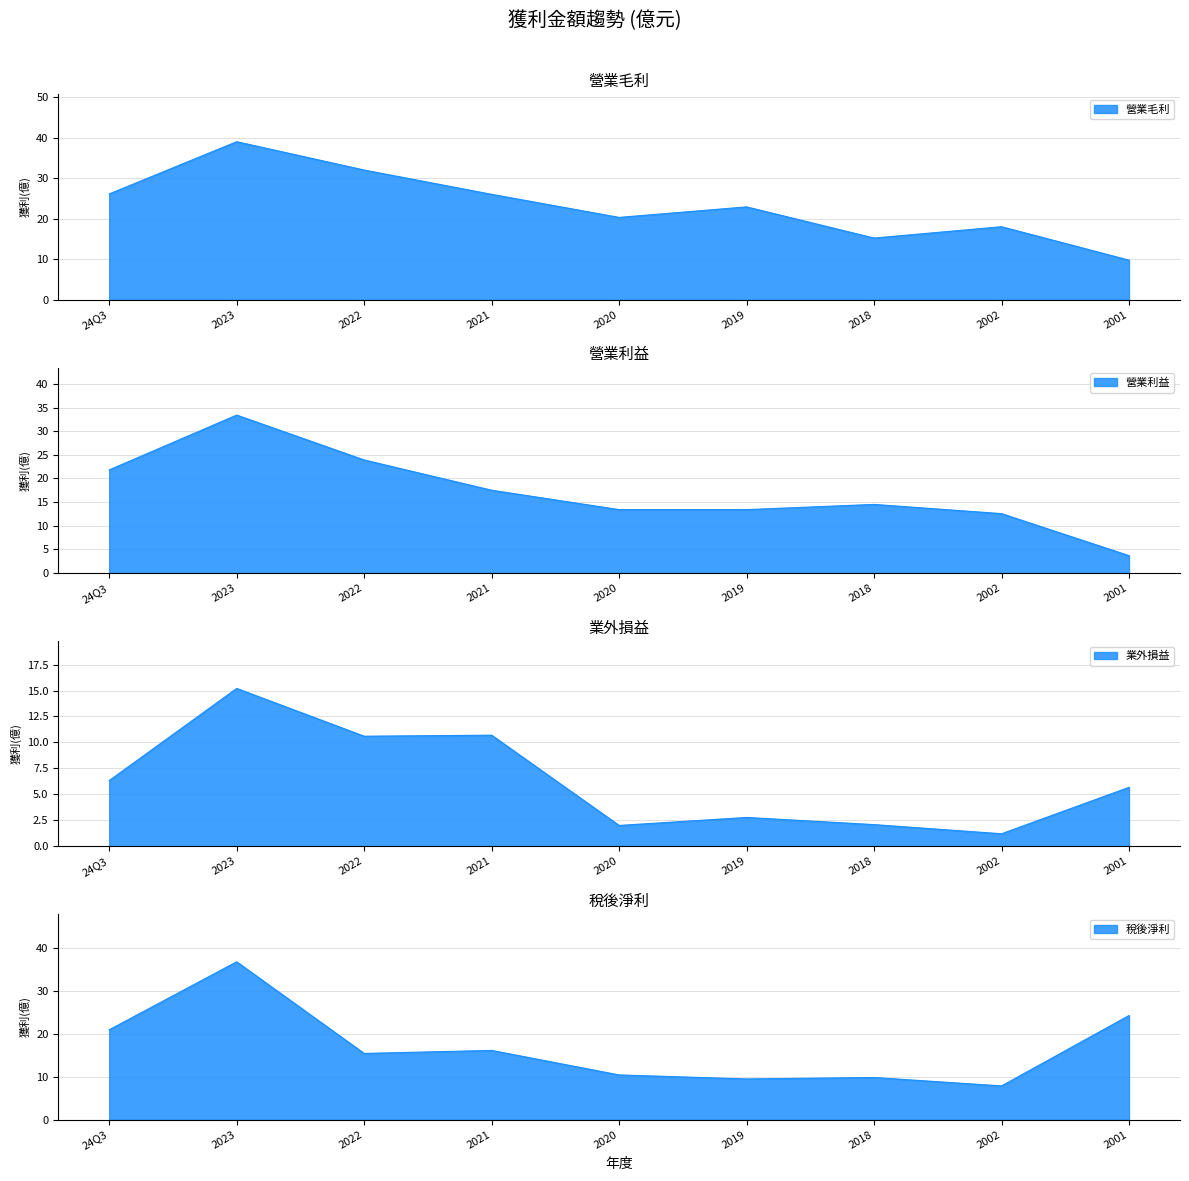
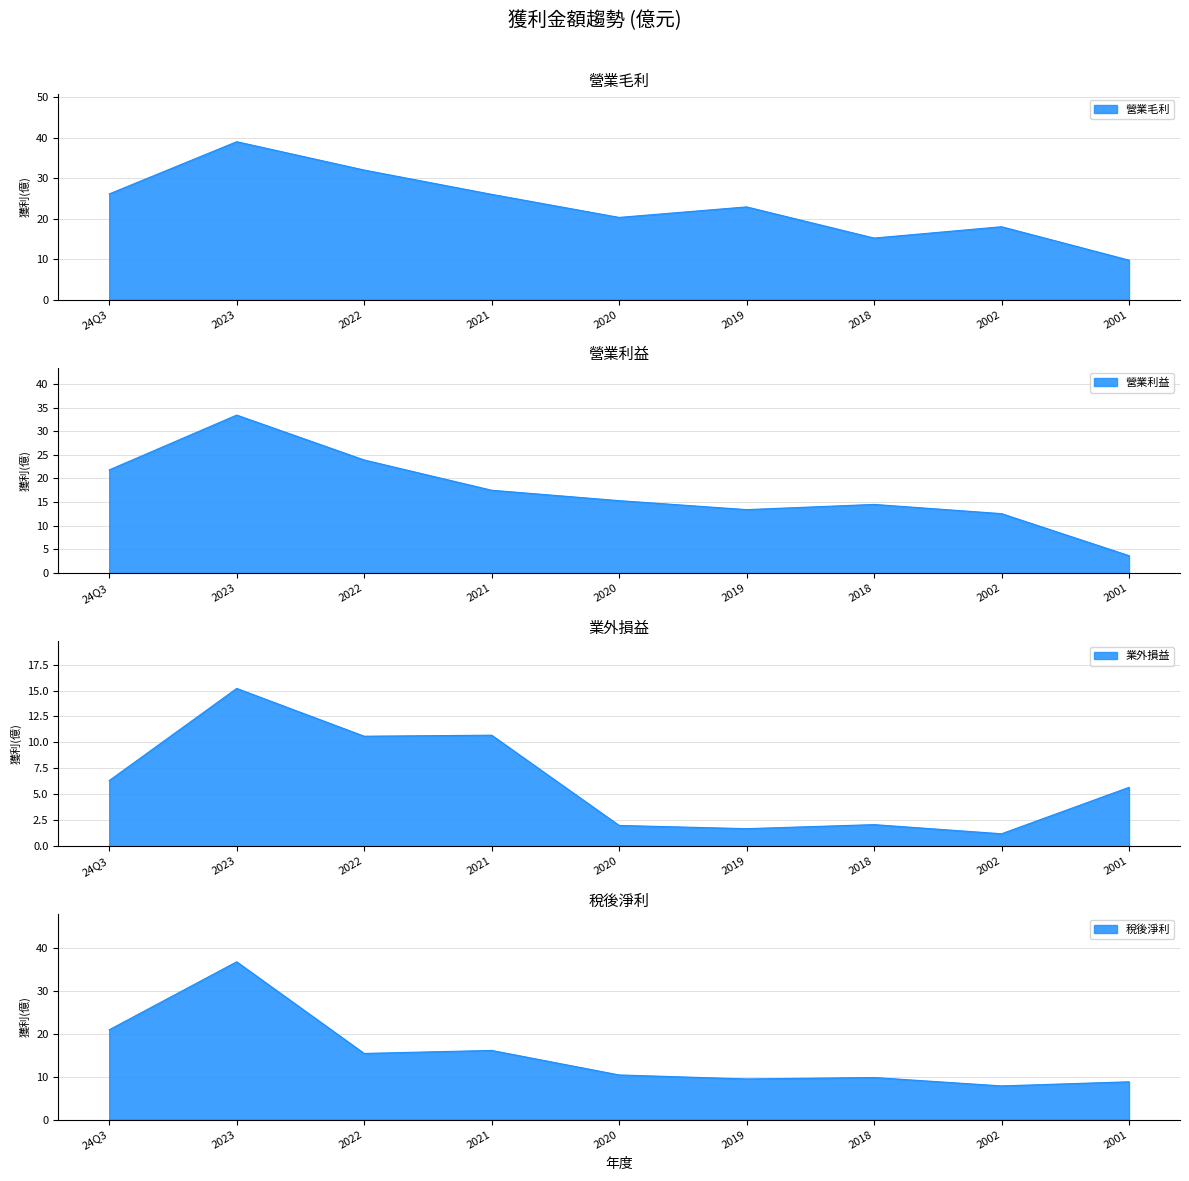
營業利益, 2020: 13 -> 15
業外損益, 2019: 2.8 -> 1.7
稅後淨利, 2001: 24 -> 9
